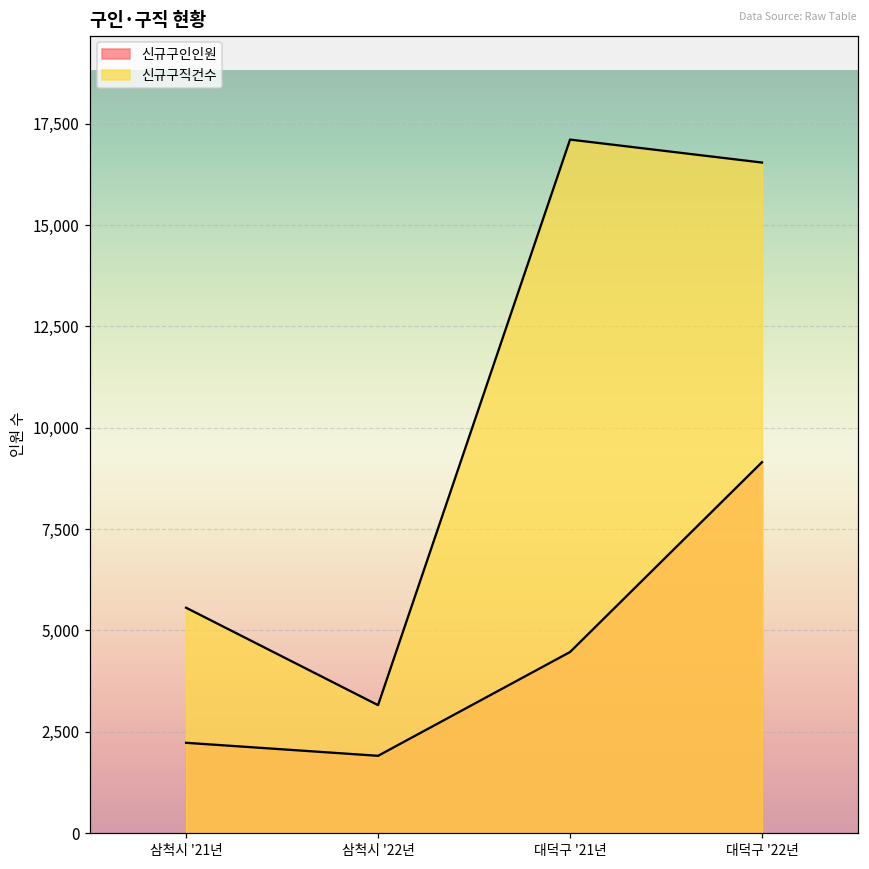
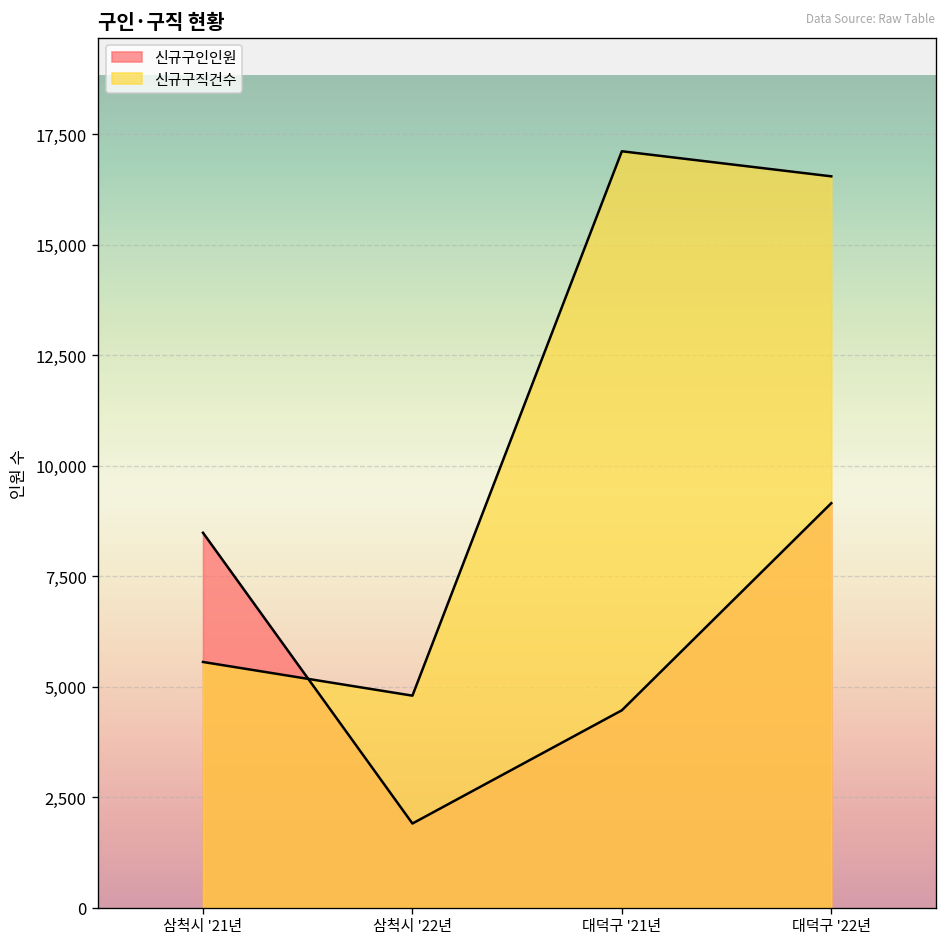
신규구인인원, 삼척시 '21년: 2,200 -> 8,500
신규구직건수, 삼척시 '22년: 3,200 -> 4,800
